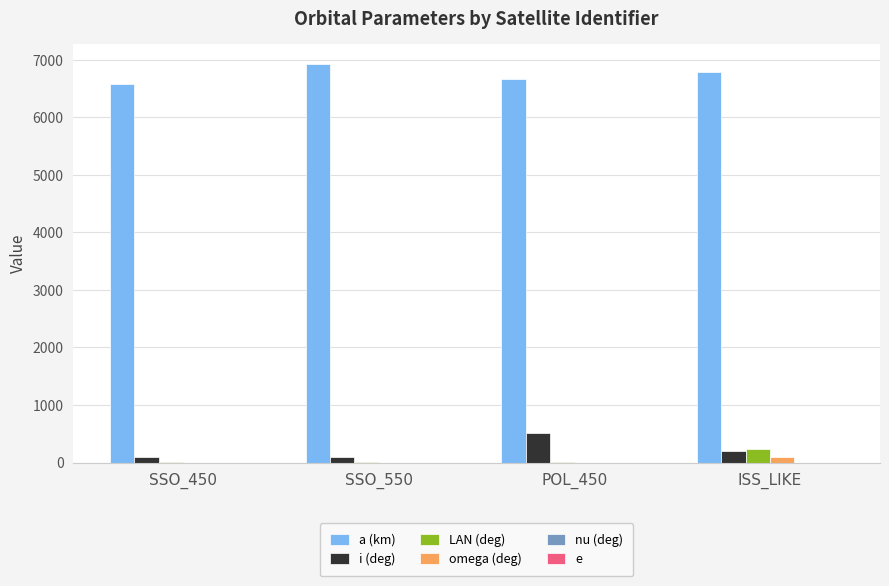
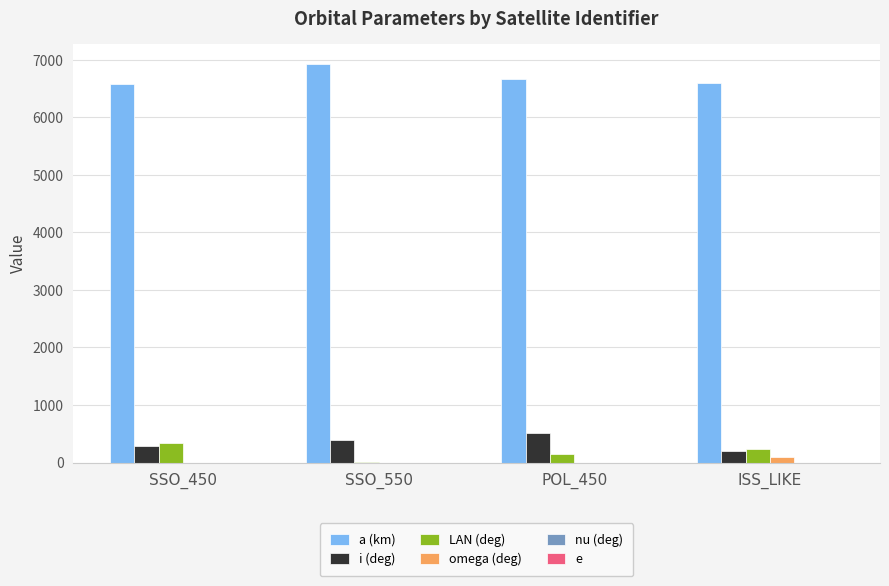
i (deg), SSO_450: 100 -> 300
LAN (deg), SSO_450: 0 -> 300
i (deg), SSO_550: 100 -> 400
LAN (deg), POL_450: 0 -> 200
a (km), ISS_LIKE: 6800 -> 6600
